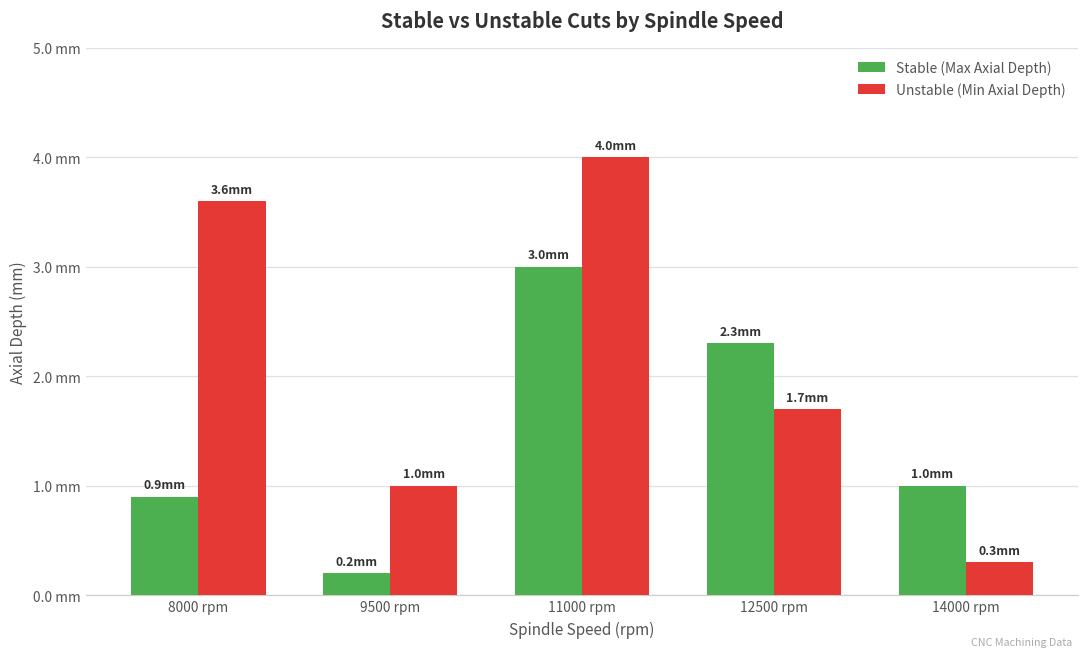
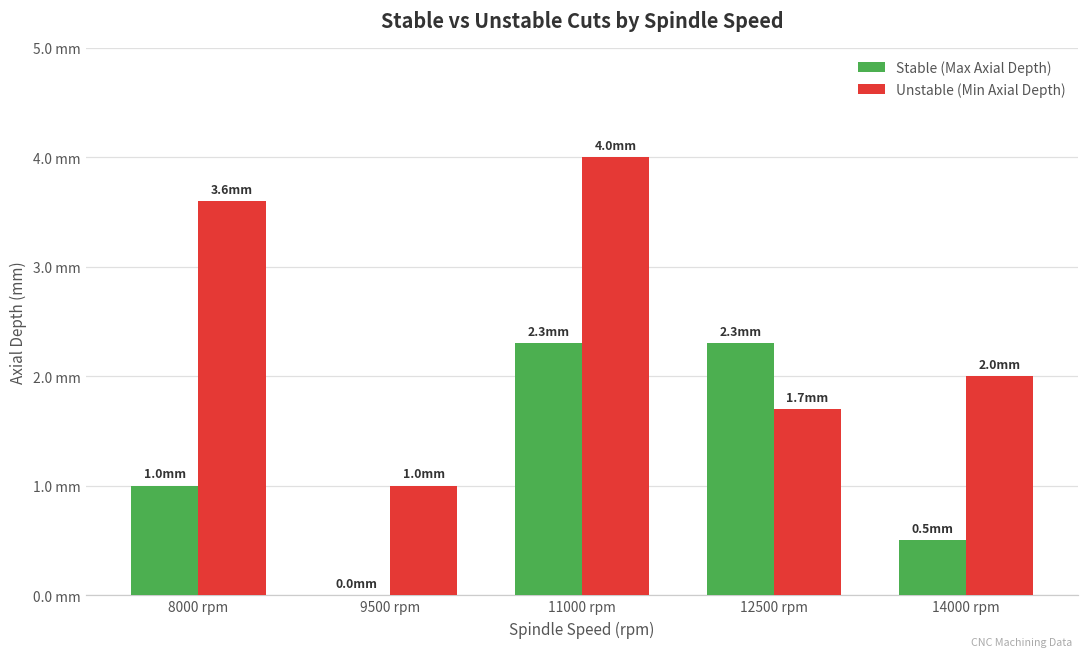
Stable (Max Axial Depth), 8000 rpm: 0.9 -> 1.0
Stable (Max Axial Depth), 9500 rpm: 0.2 -> 0.0
Stable (Max Axial Depth), 11000 rpm: 3.0 -> 2.3
Stable (Max Axial Depth), 14000 rpm: 1.0 -> 0.5
Unstable (Min Axial Depth), 14000 rpm: 0.3 -> 2.0
